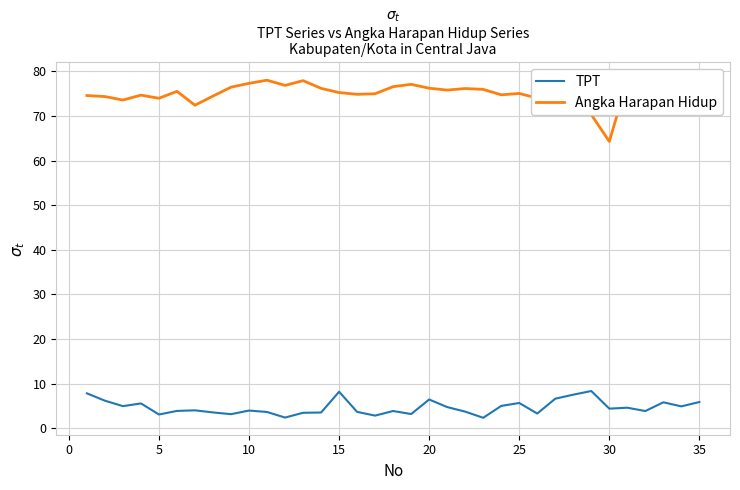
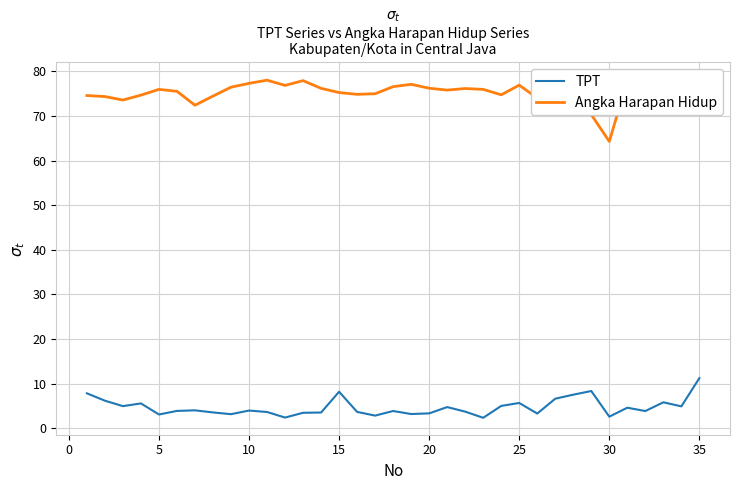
Angka Harapan Hidup, 5: 74 -> 76
TPT, 20: 6 -> 3
Angka Harapan Hidup, 25: 75 -> 77
TPT, 30: 4 -> 3
TPT, 35: 6 -> 11
